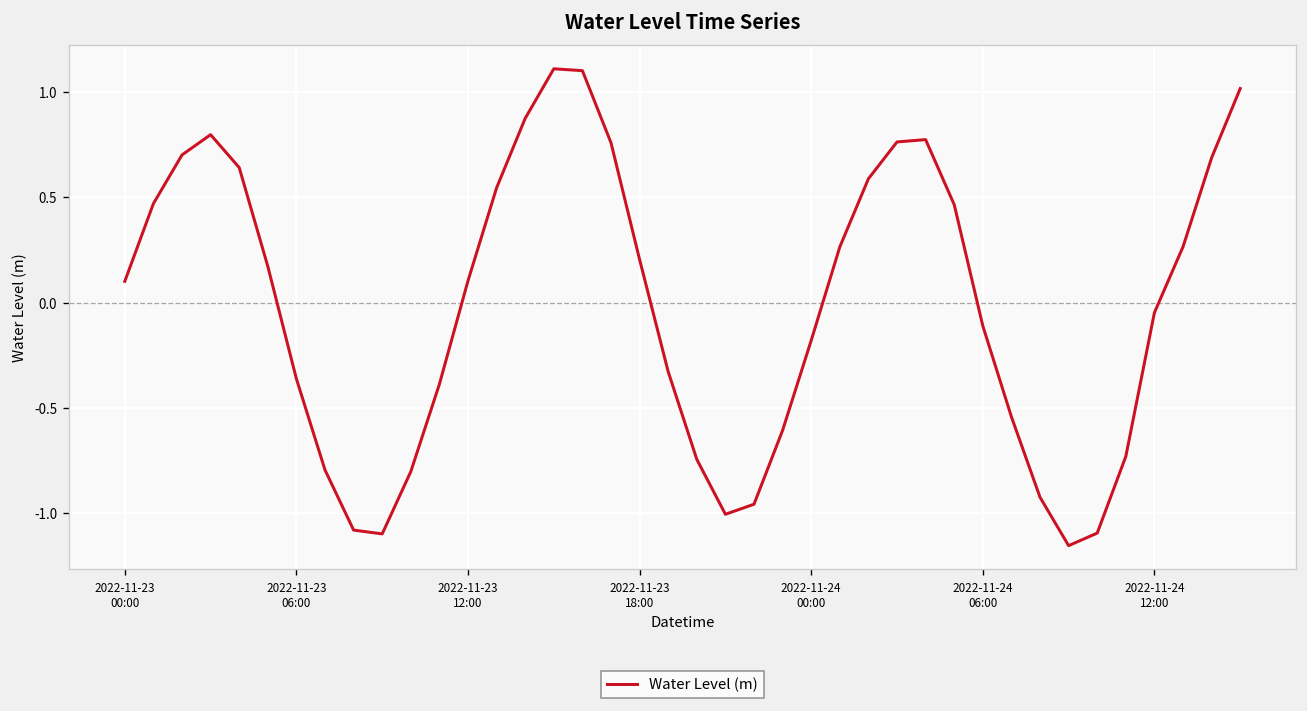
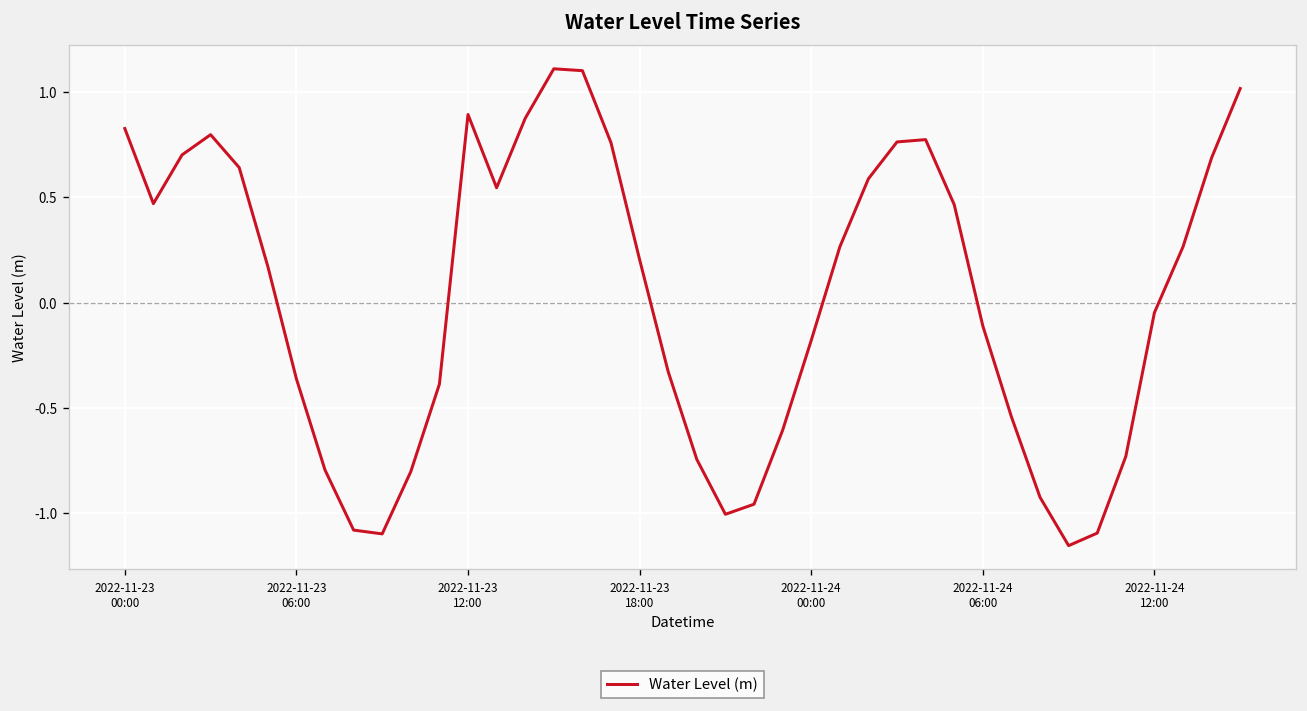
2022-11-23 00:00: 0.10 -> 0.83
2022-11-23 12:00: 0.10 -> 0.89
